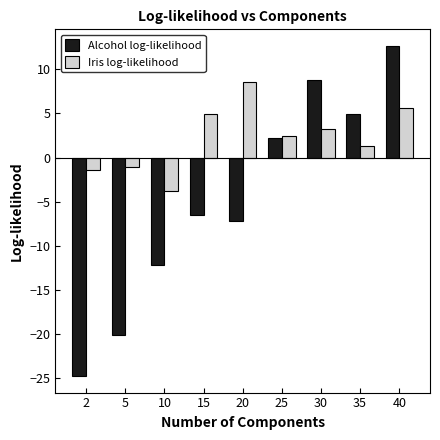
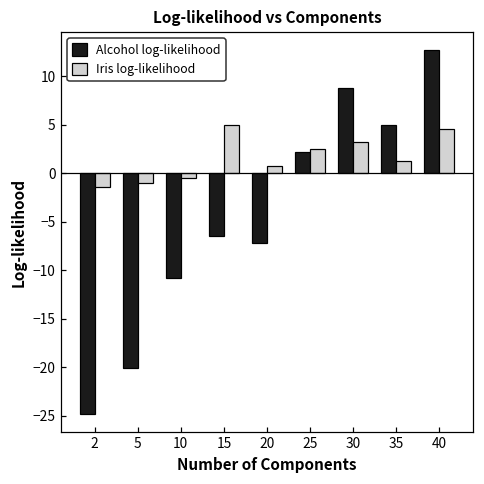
Alcohol log-likelihood, 10: -12 -> -11
Iris log-likelihood, 10: -4 -> 0
Iris log-likelihood, 20: 9 -> 1
Iris log-likelihood, 40: 6 -> 5
